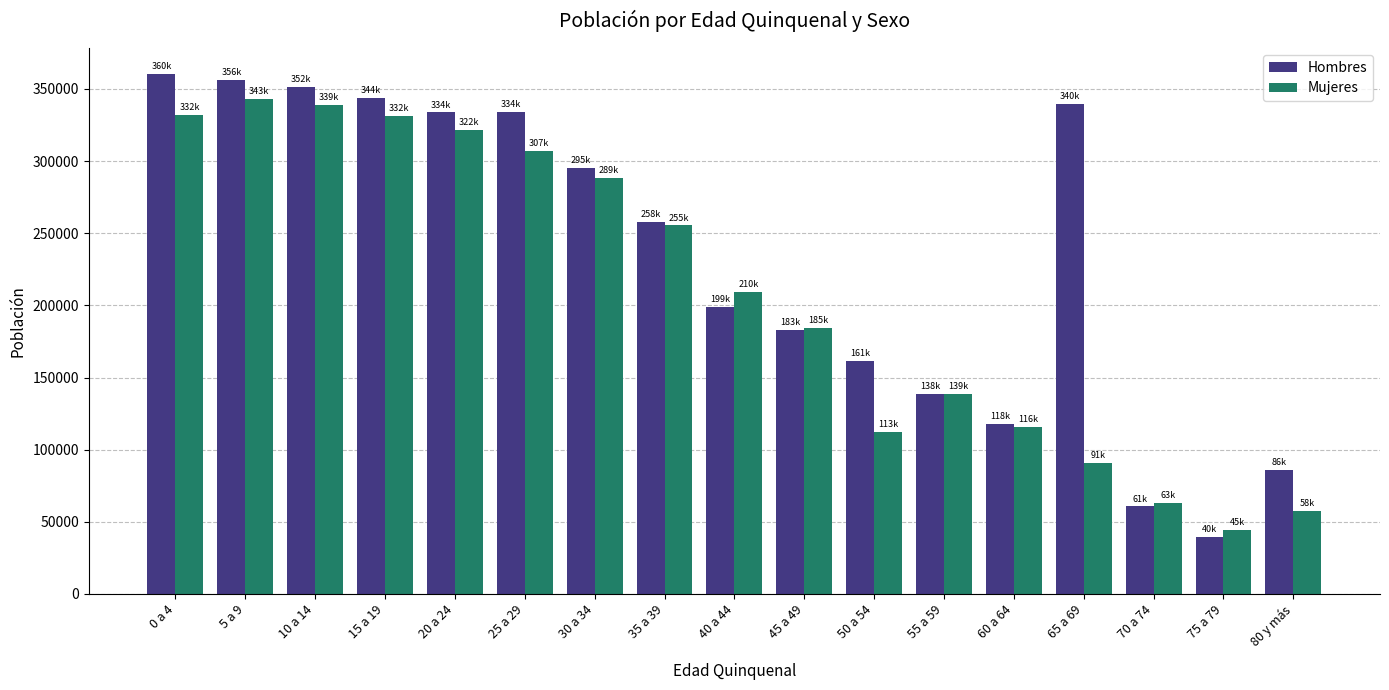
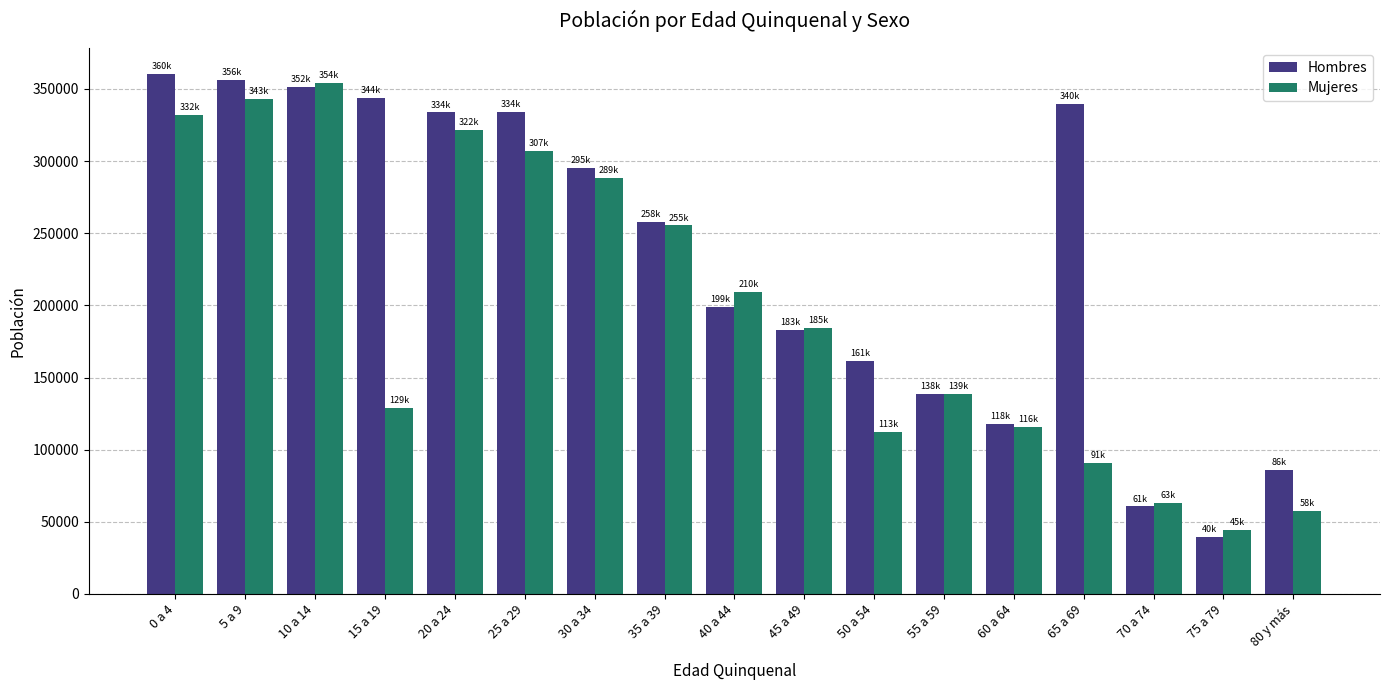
Mujeres, 10 a 14: 339k -> 354k
Mujeres, 15 a 19: 332k -> 129k
